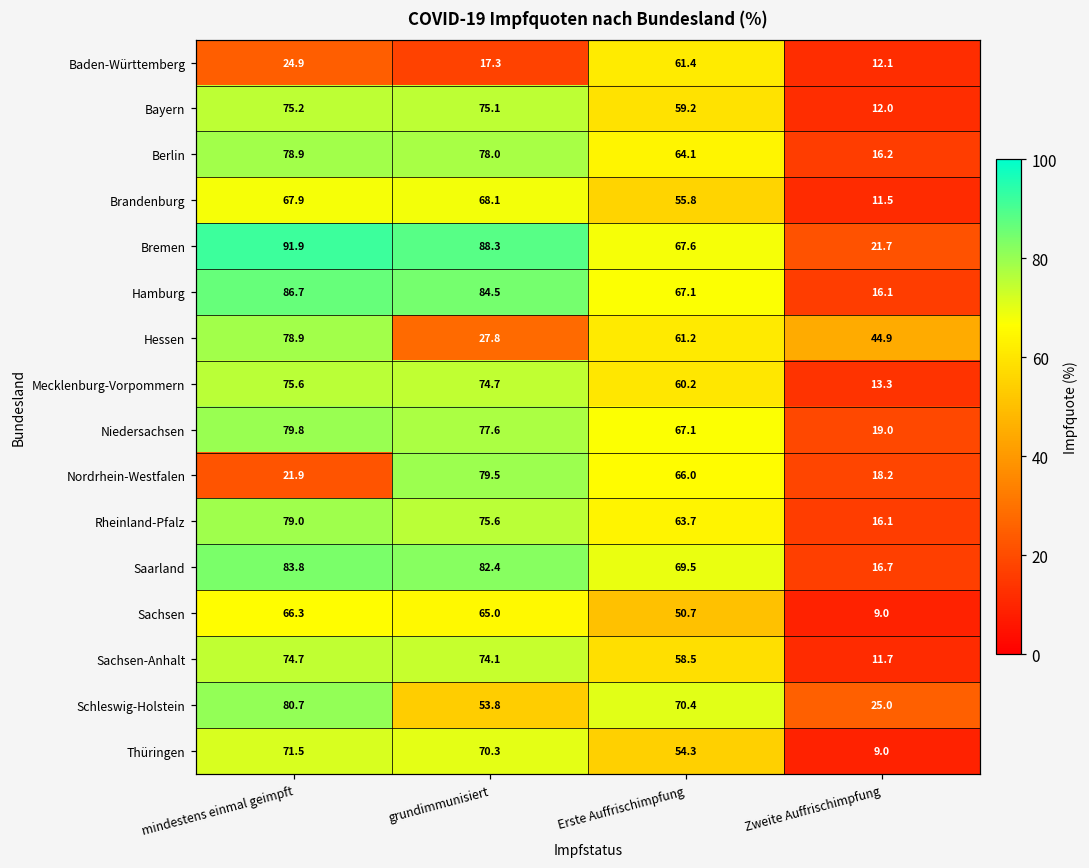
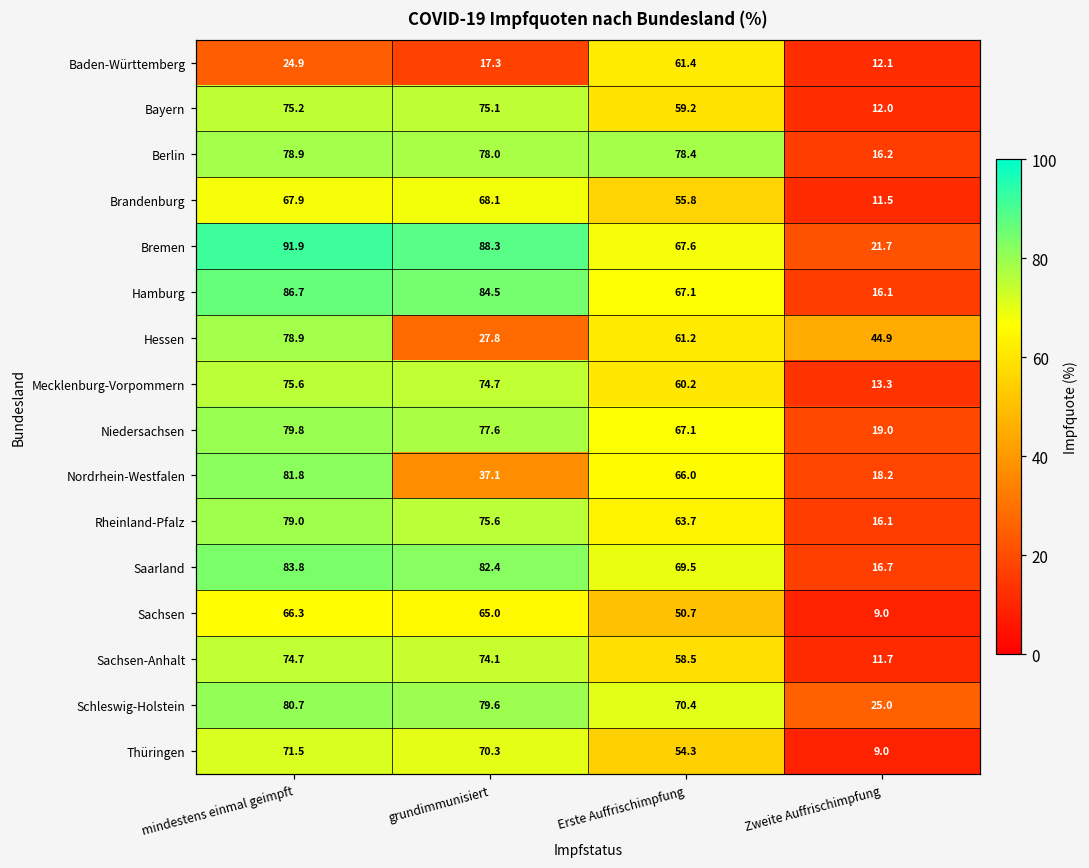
Berlin, Erste Auffrischimpfung: 64.1 -> 78.4
Nordrhein-Westfalen, mindestens einmal geimpft: 21.9 -> 81.8
Nordrhein-Westfalen, grundimmunisiert: 79.5 -> 37.1
Schleswig-Holstein, grundimmunisiert: 53.8 -> 79.6
